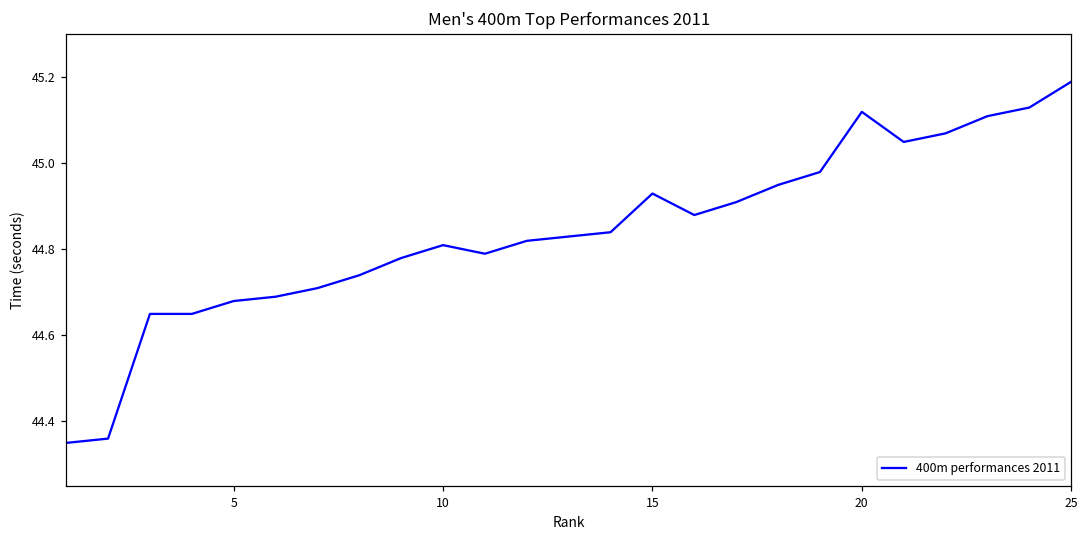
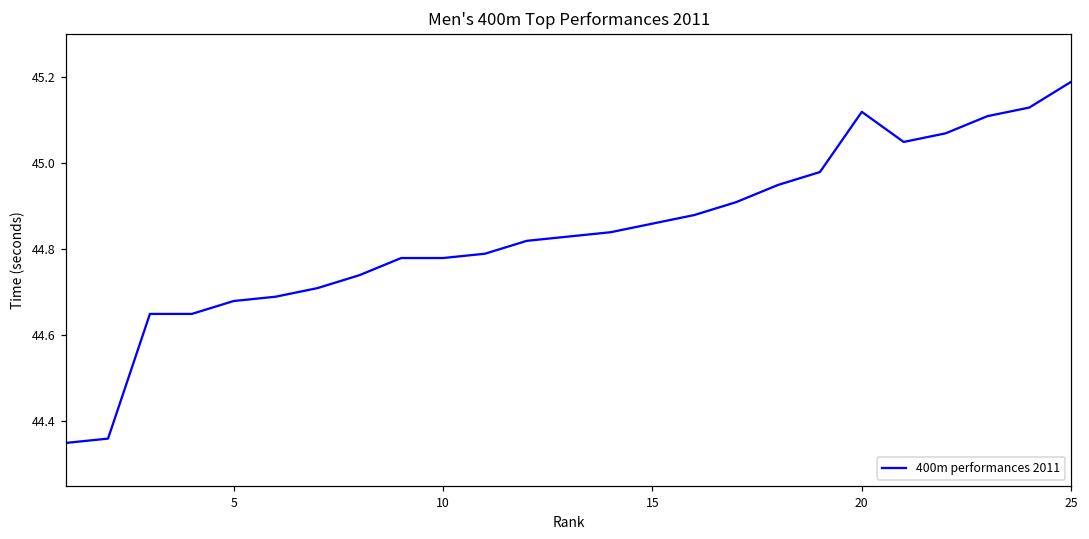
10: 44.81 -> 44.78
15: 44.93 -> 44.86
